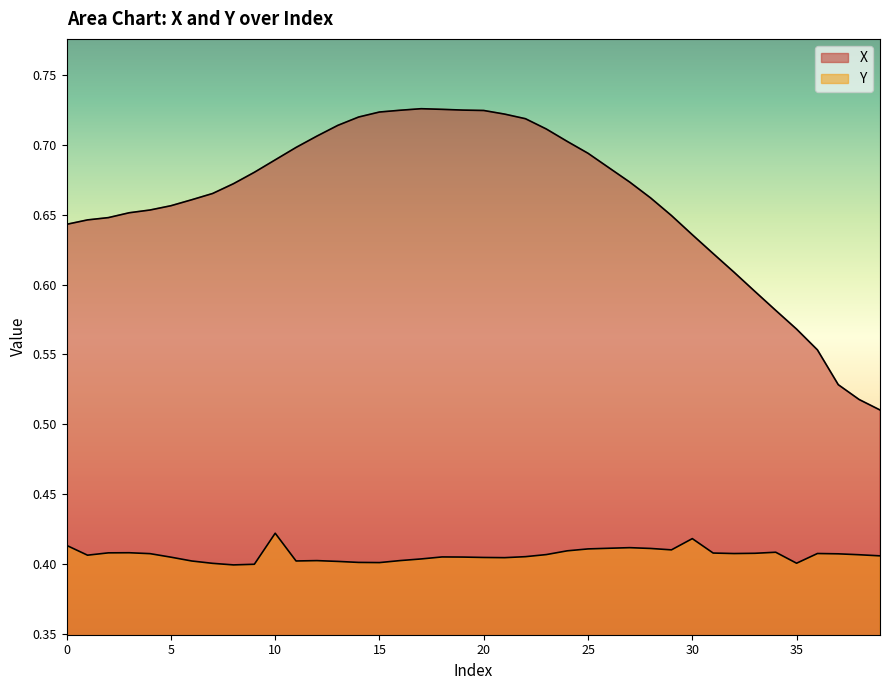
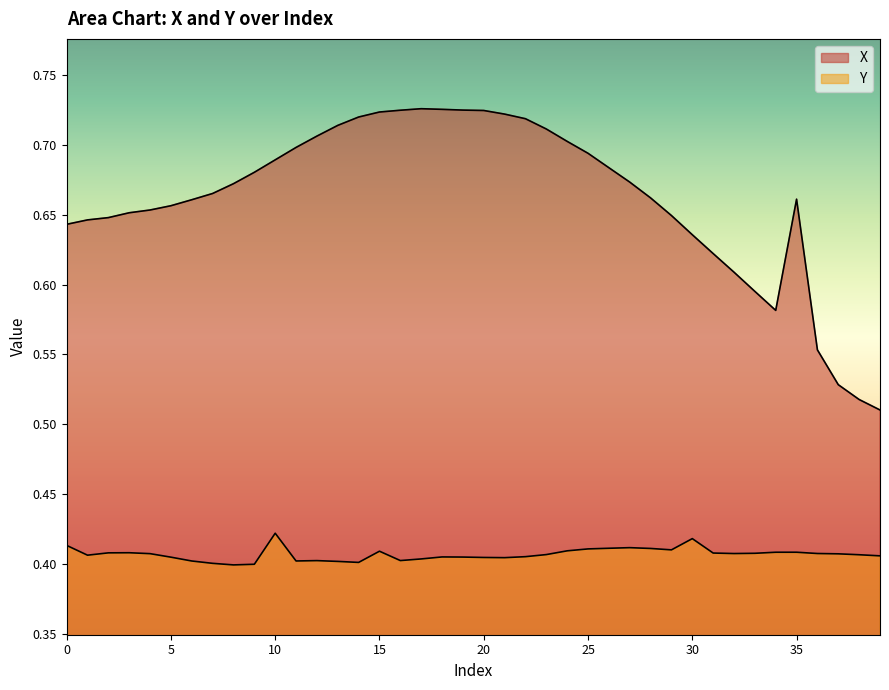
Y, 15: 0.401 -> 0.409
X, 35: 0.568 -> 0.661
Y, 35: 0.400 -> 0.408
